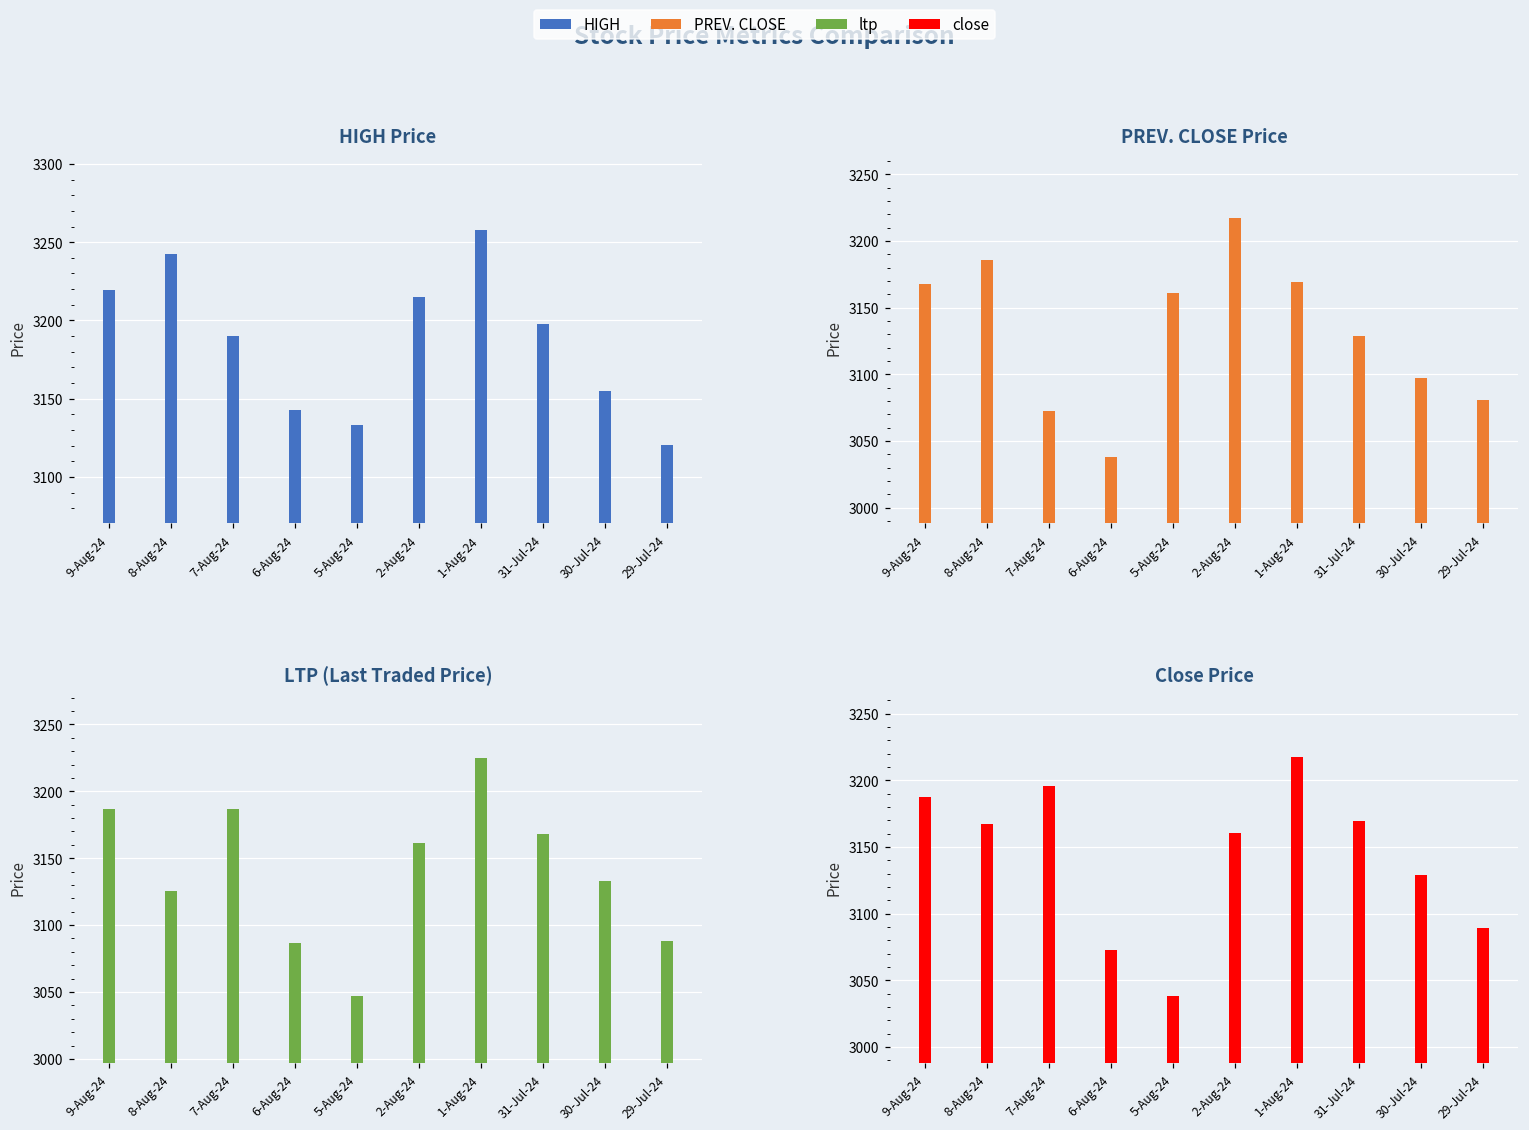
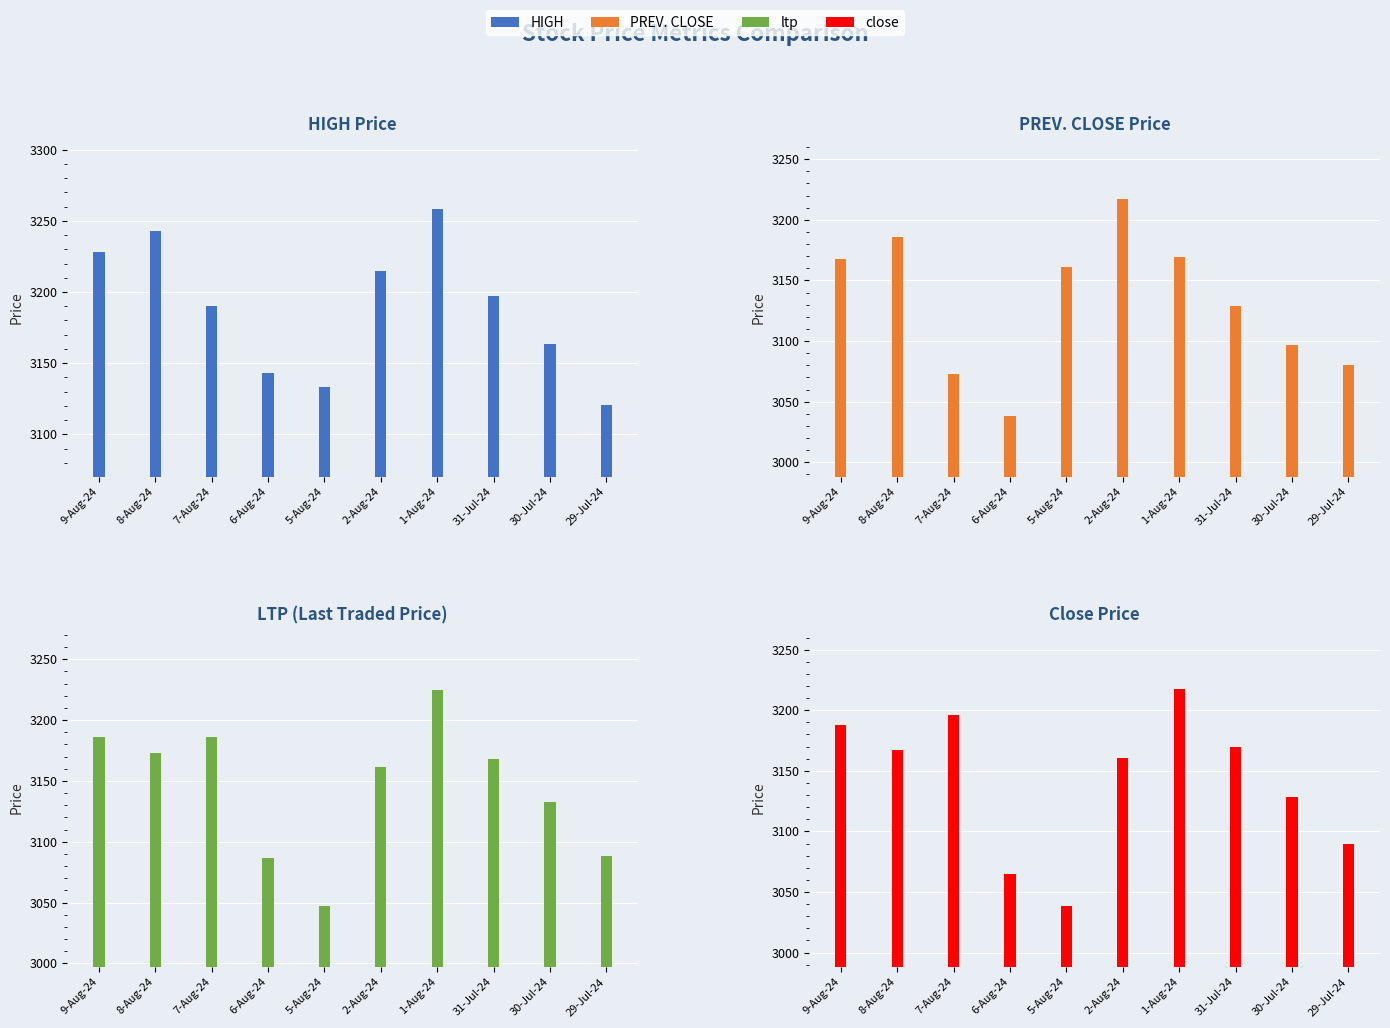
HIGH Price, 9-Aug-24: 3219 -> 3228
HIGH Price, 30-Jul-24: 3155 -> 3164
LTP (Last Traded Price), 8-Aug-24: 3125 -> 3173
Close Price, 6-Aug-24: 3073 -> 3065
